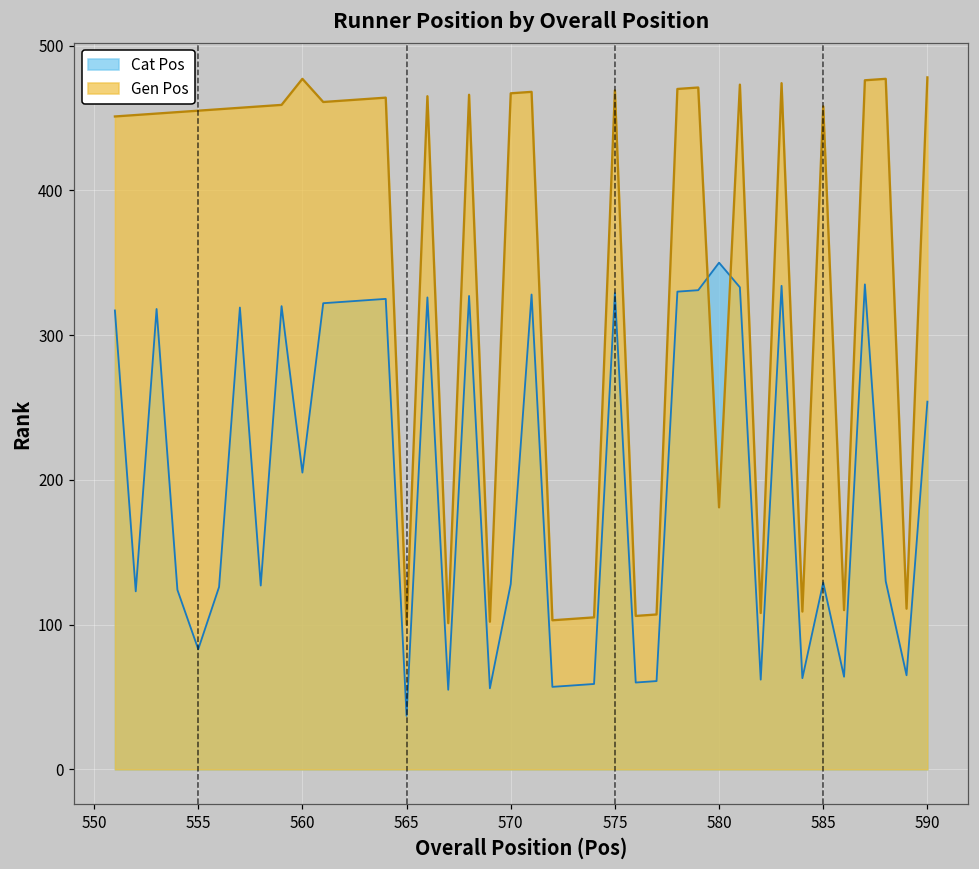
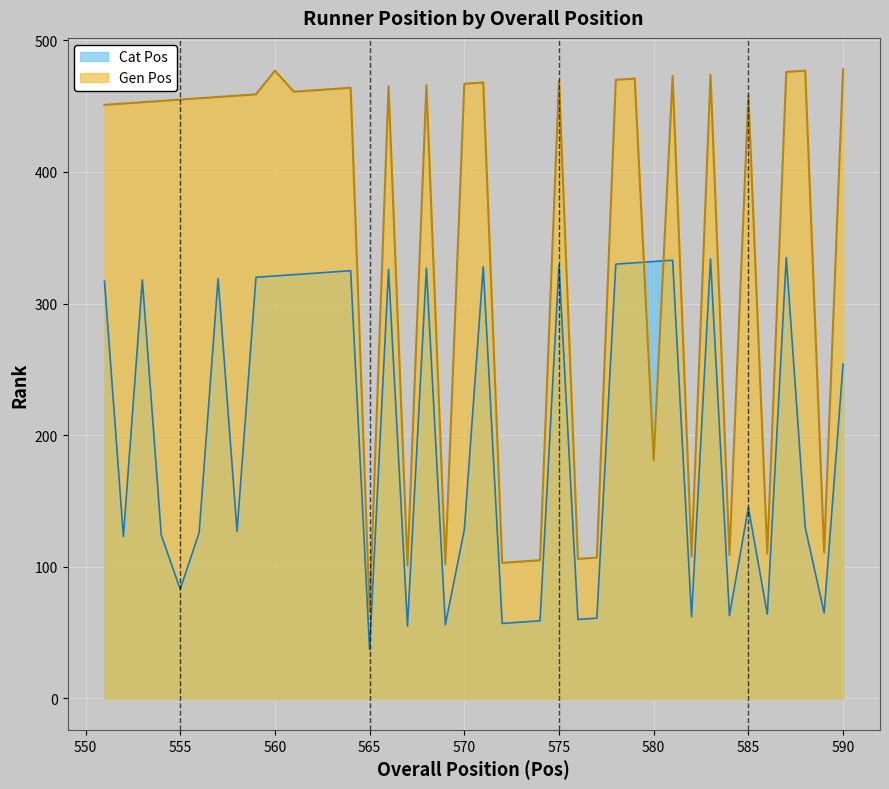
Cat Pos, 560: 205 -> 321
Gen Pos, 565: 100 -> 66
Cat Pos, 580: 350 -> 332
Cat Pos, 585: 129 -> 145
